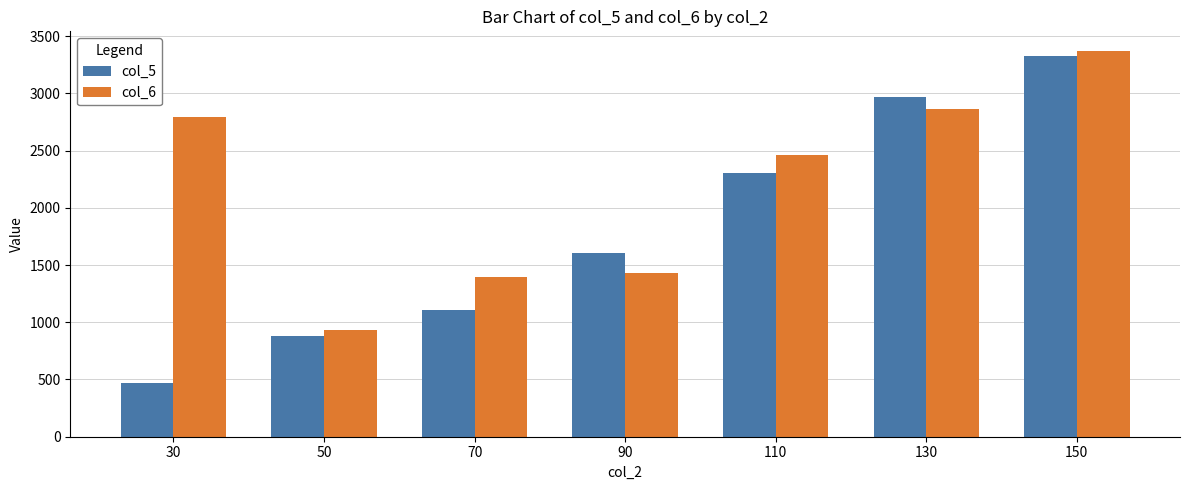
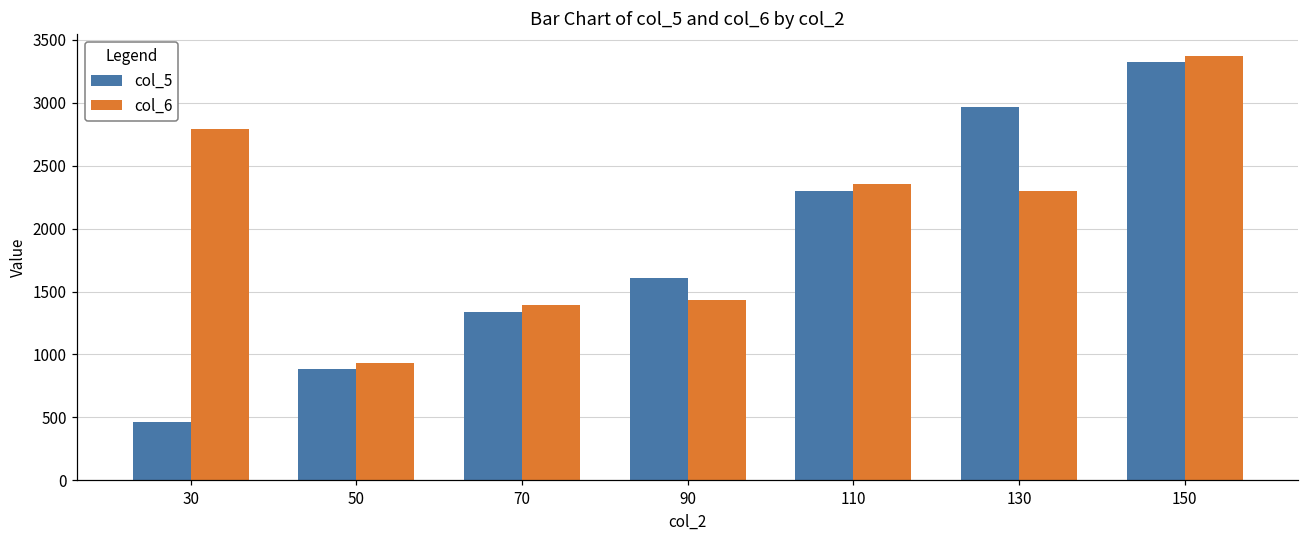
col_5, 70: 1100 -> 1330
col_6, 110: 2460 -> 2360
col_6, 130: 2860 -> 2300
